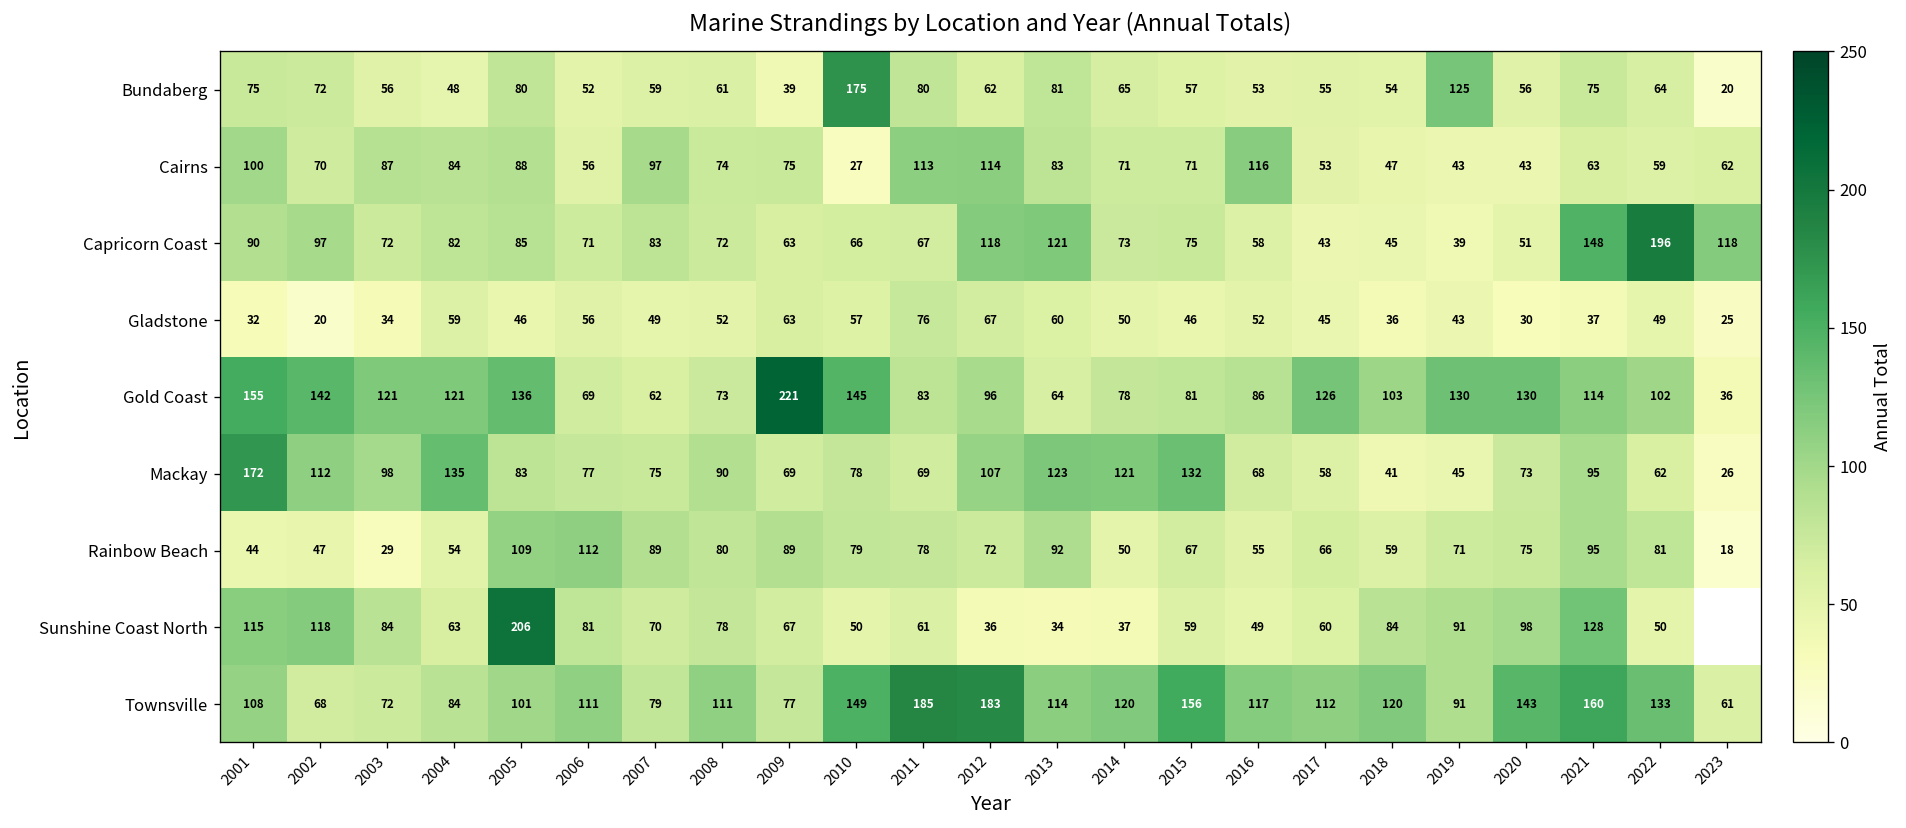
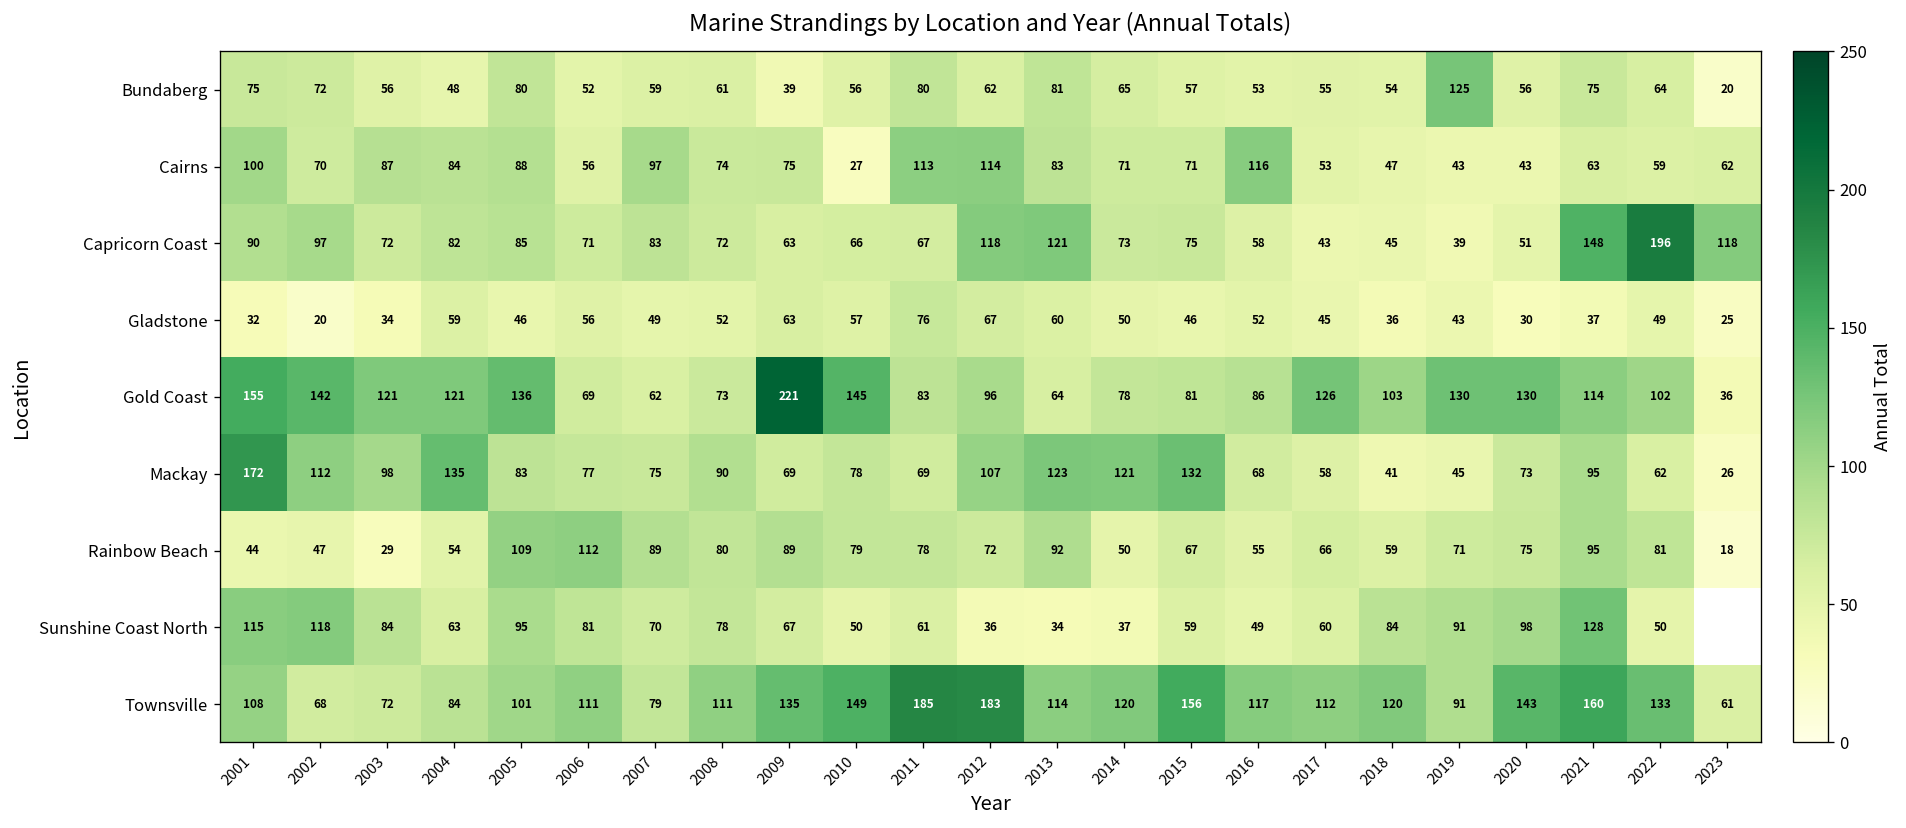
Bundaberg, 2010: 175 -> 56
Sunshine Coast North, 2005: 206 -> 95
Townsville, 2009: 77 -> 135
